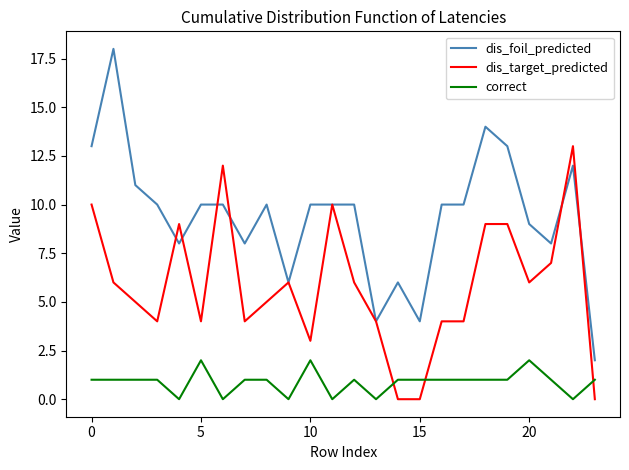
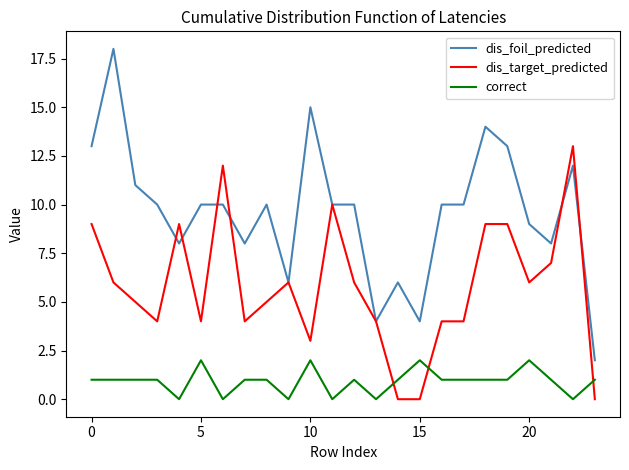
dis_target_predicted, 0: 10 -> 9
dis_foil_predicted, 10: 10 -> 15
correct, 15: 1 -> 2
